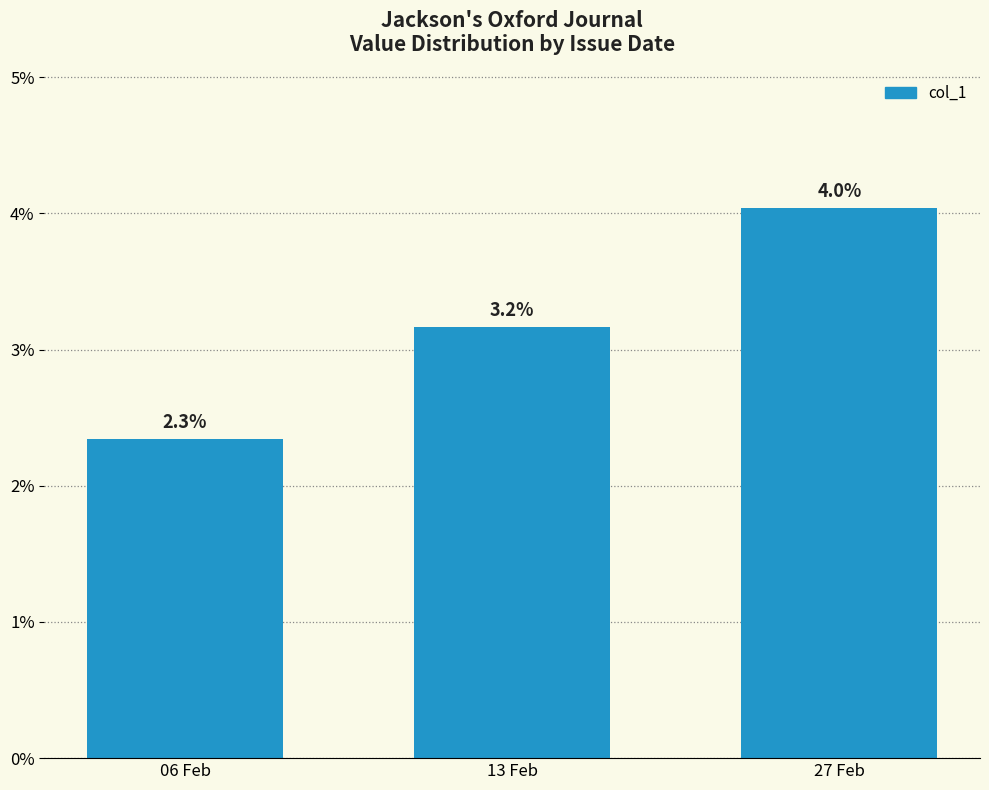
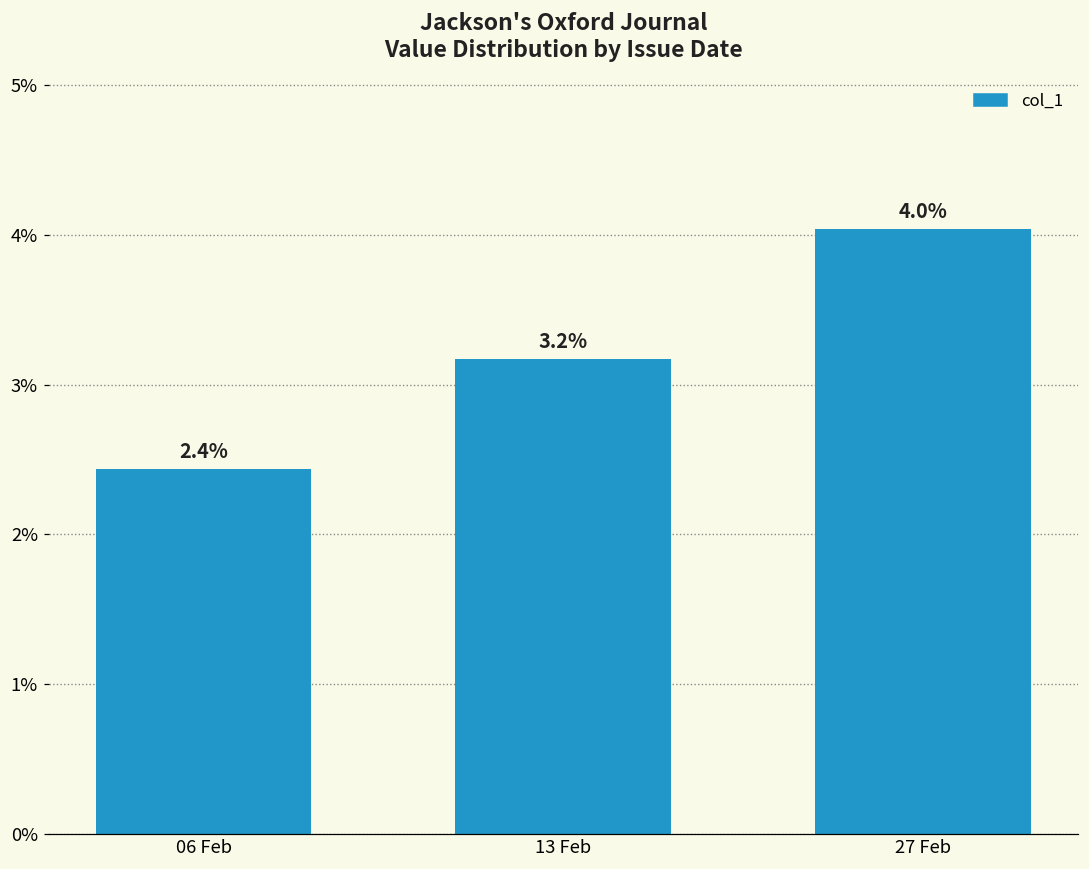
06 Feb: 2.3% -> 2.4%
